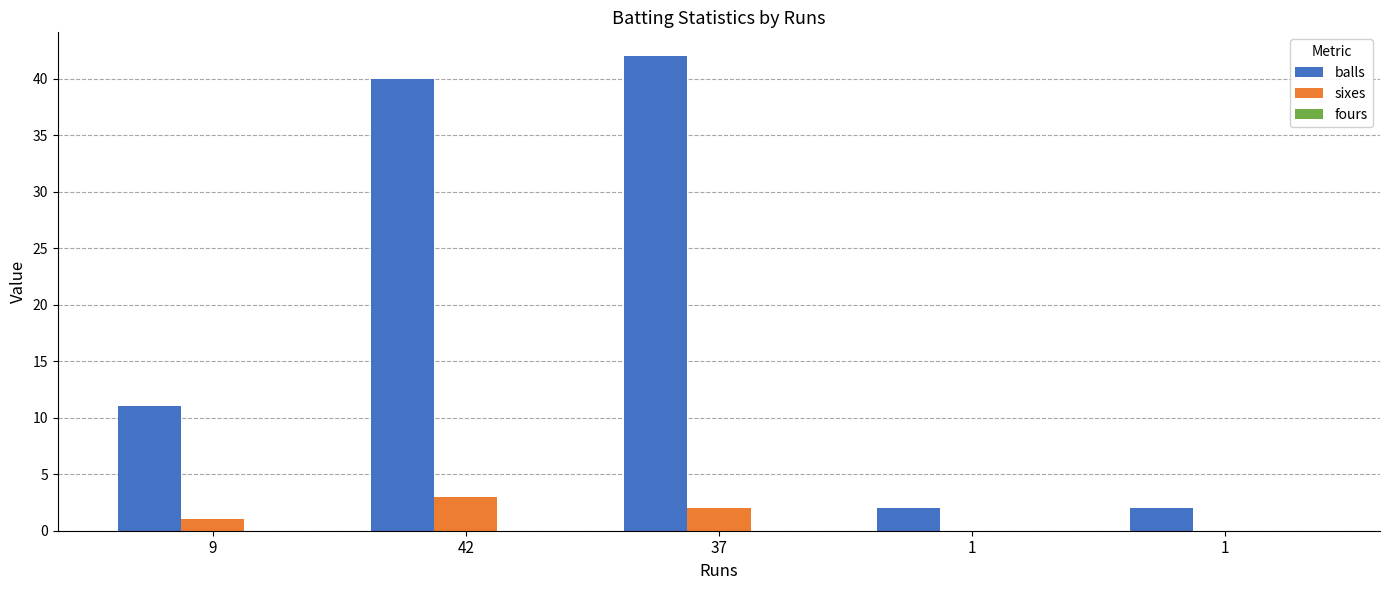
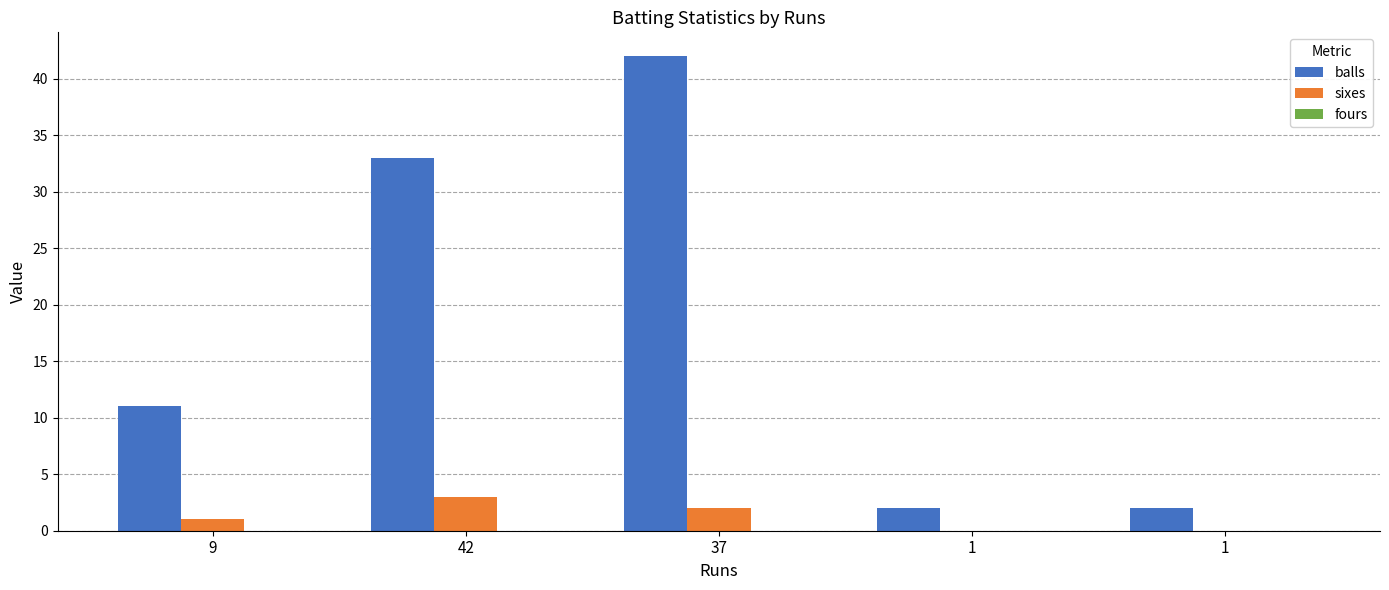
balls, 42: 40 -> 33
